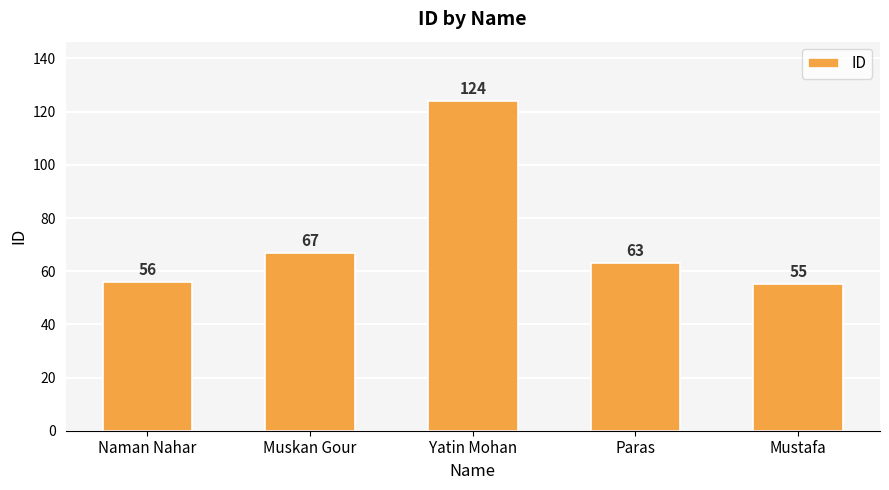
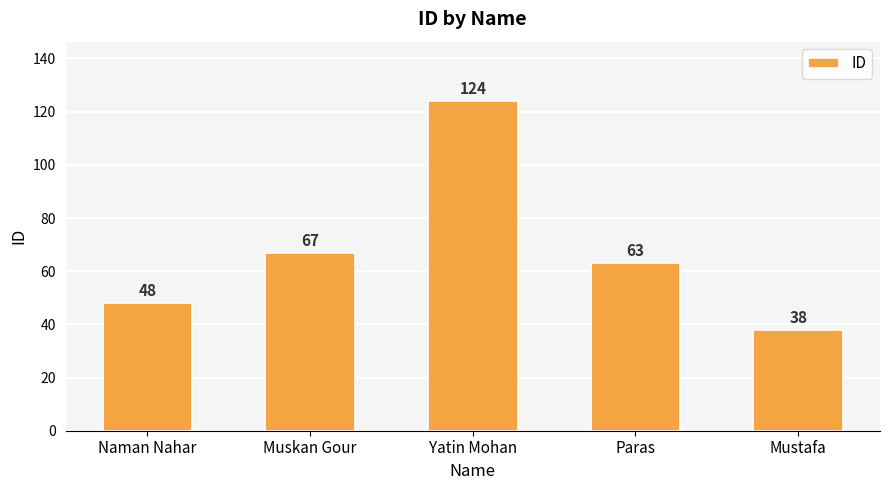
Naman Nahar: 56 -> 48
Mustafa: 55 -> 38
